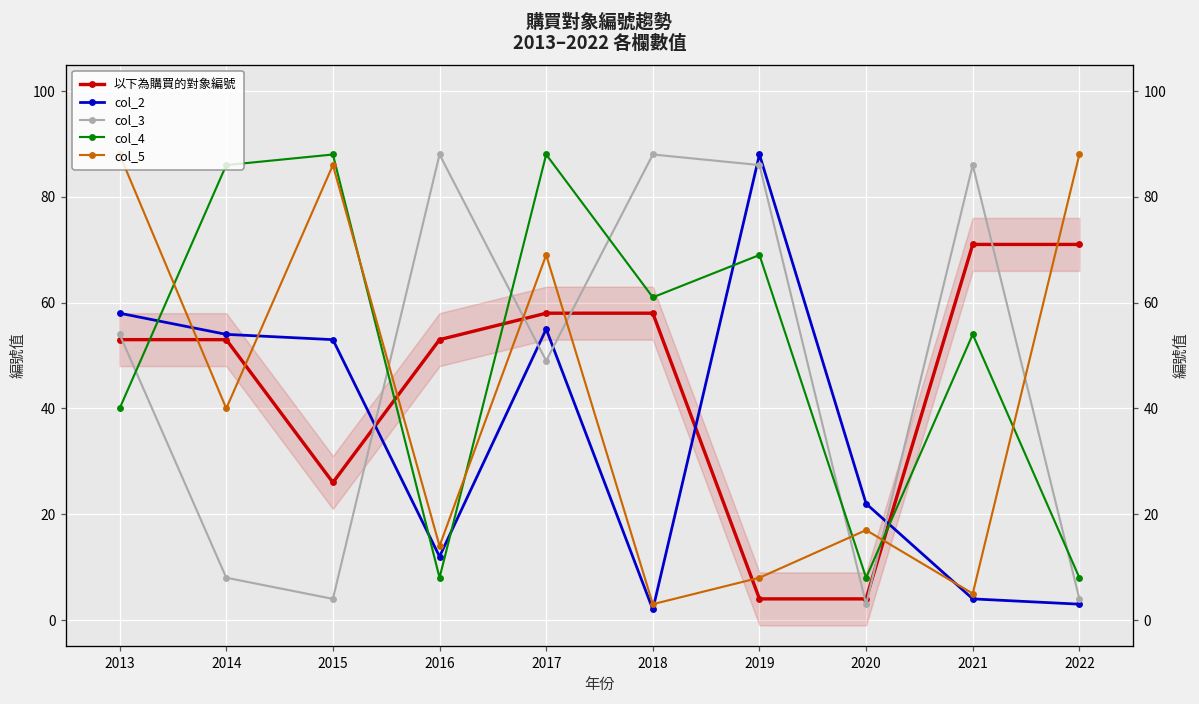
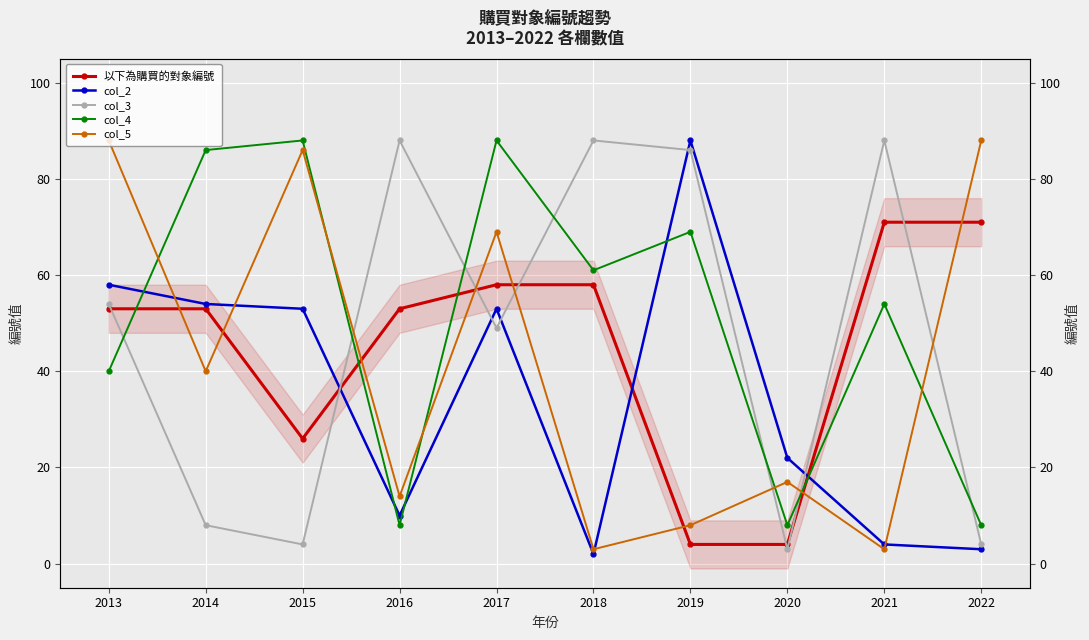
col_2, 2016: 12 -> 10
col_2, 2017: 55 -> 53
col_3, 2021: 86 -> 88
col_5, 2021: 5 -> 3
